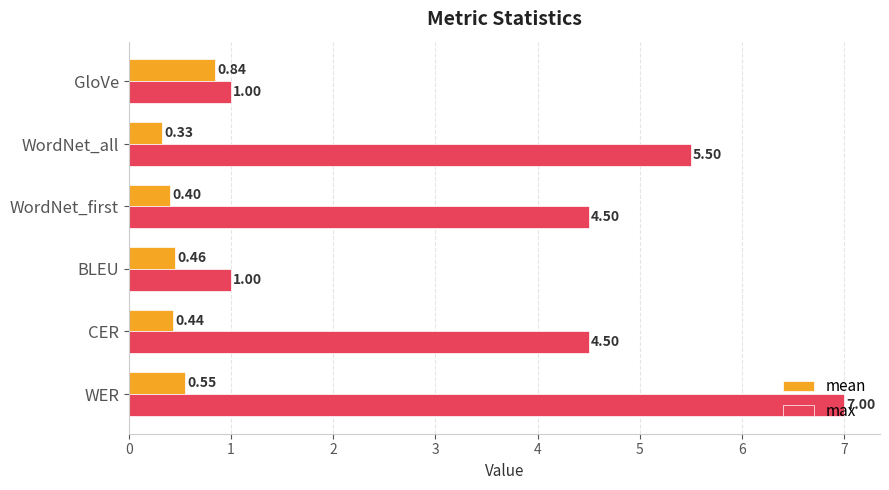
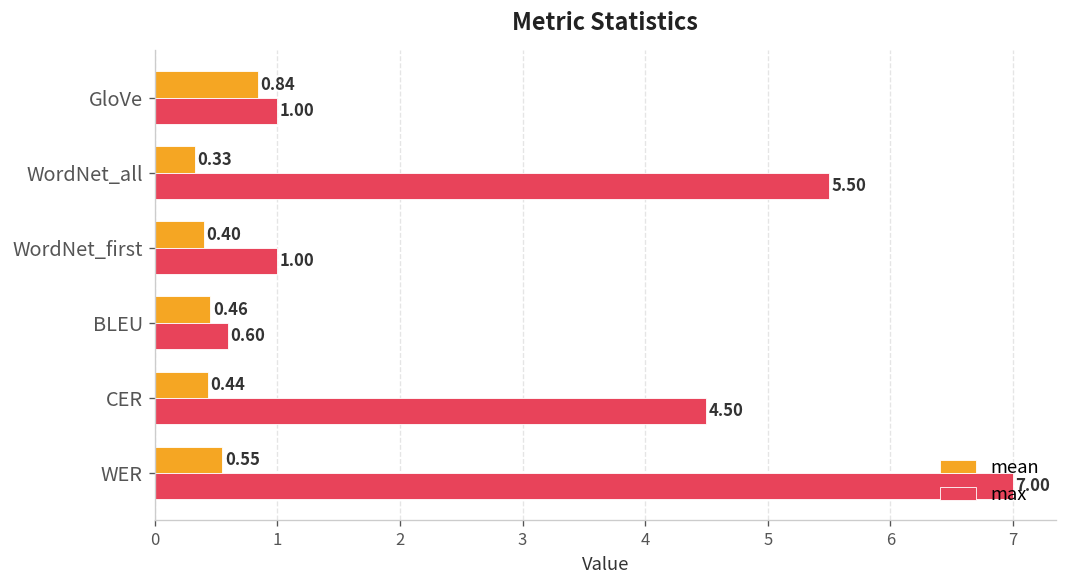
max, WordNet_first: 4.50 -> 1.00
max, BLEU: 1.00 -> 0.60
